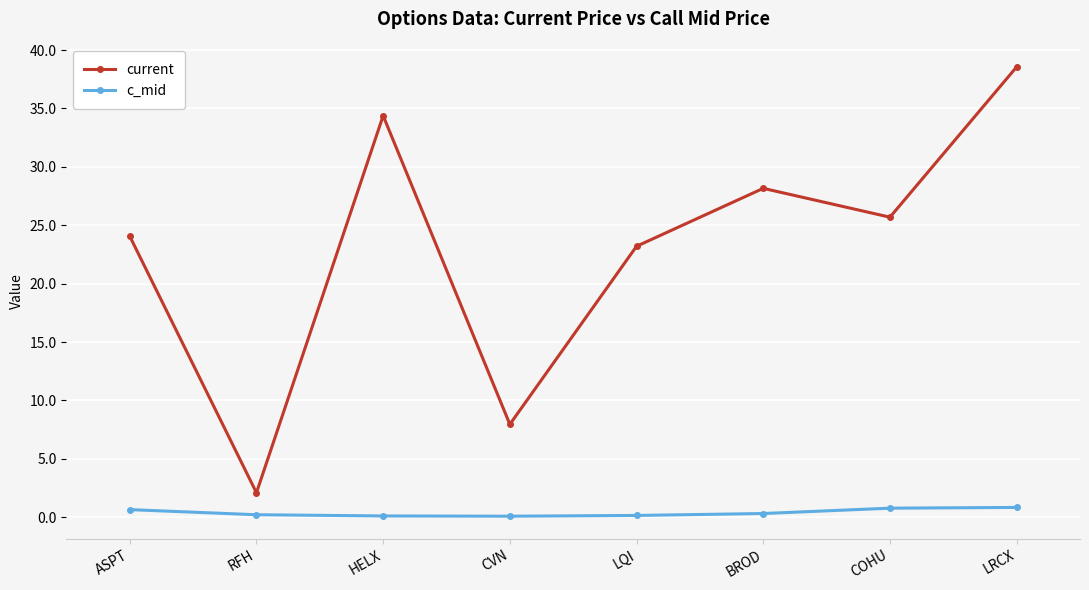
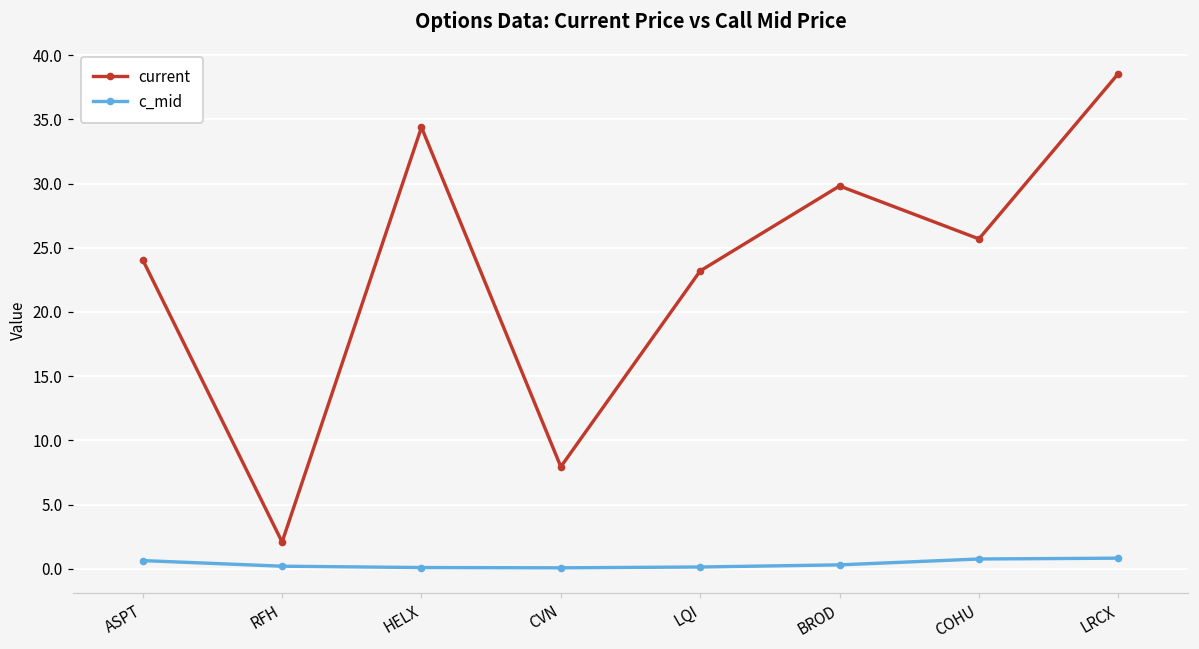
current, BROD: 28.2 -> 29.8
